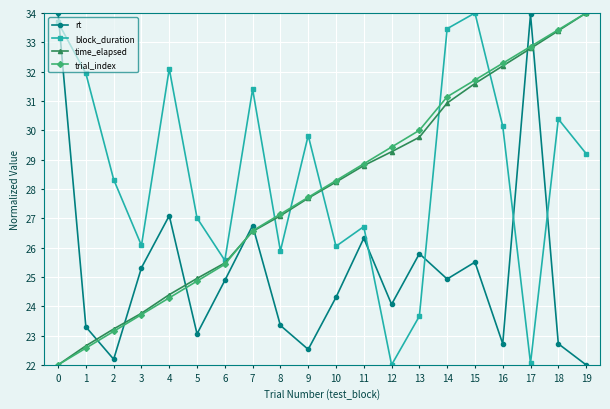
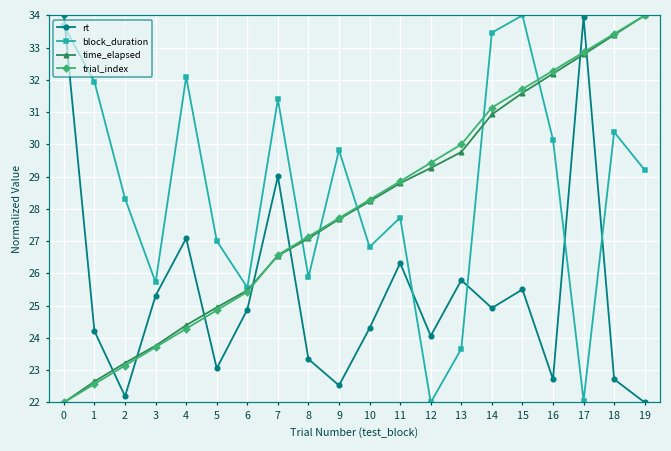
rt, 1: 23.3 -> 24.2
block_duration, 3: 26.1 -> 25.7
rt, 7: 26.8 -> 29.0
block_duration, 10: 26.0 -> 26.8
block_duration, 11: 26.7 -> 27.7
